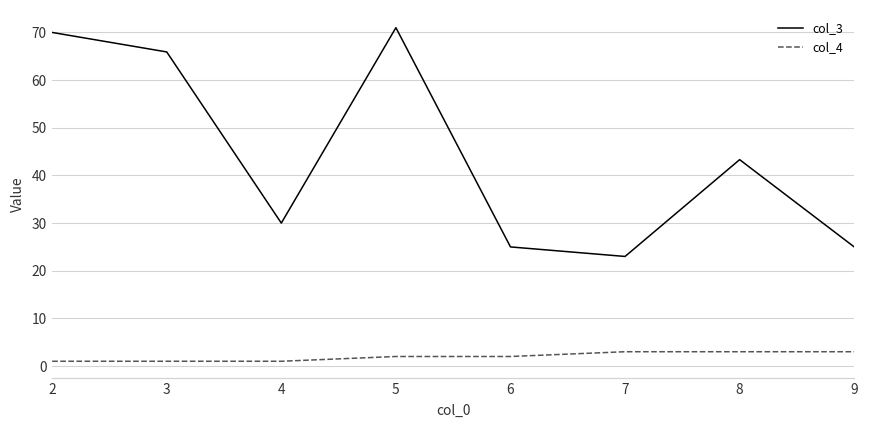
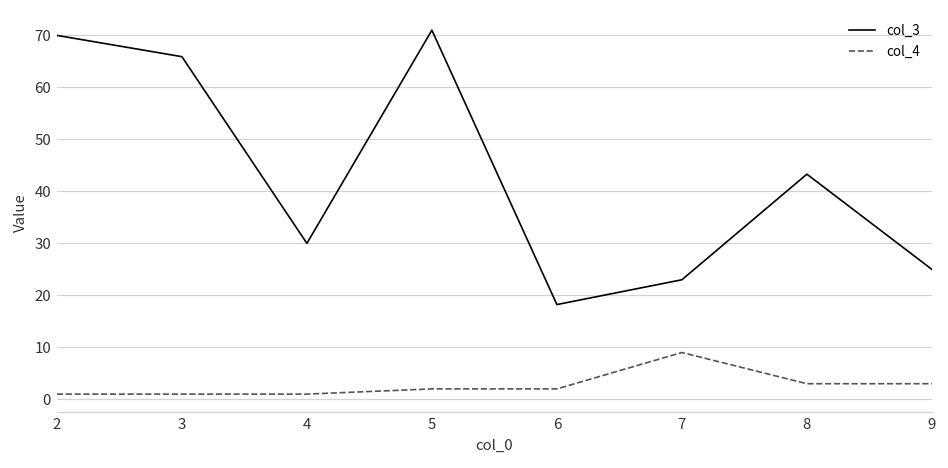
col_3, 6: 25 -> 18
col_4, 7: 3 -> 9
